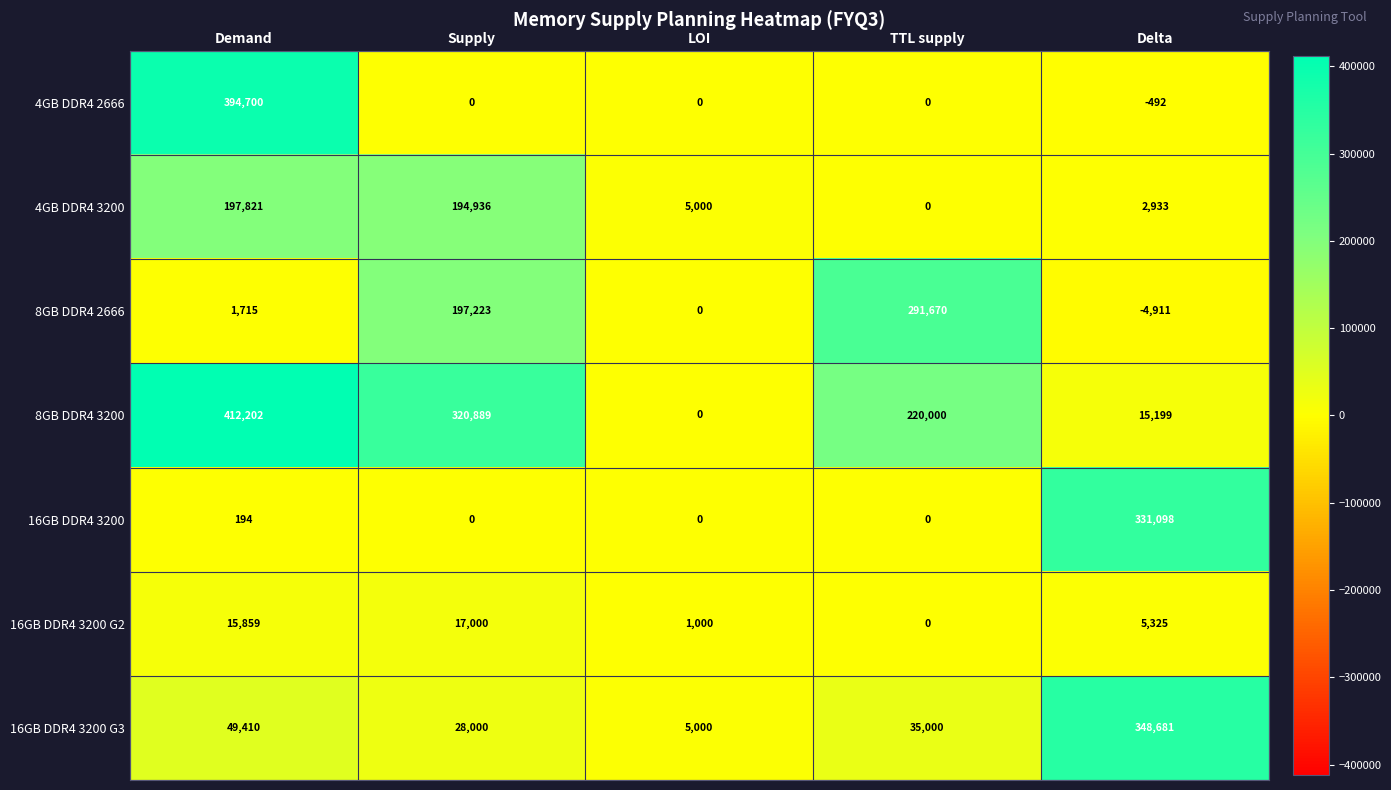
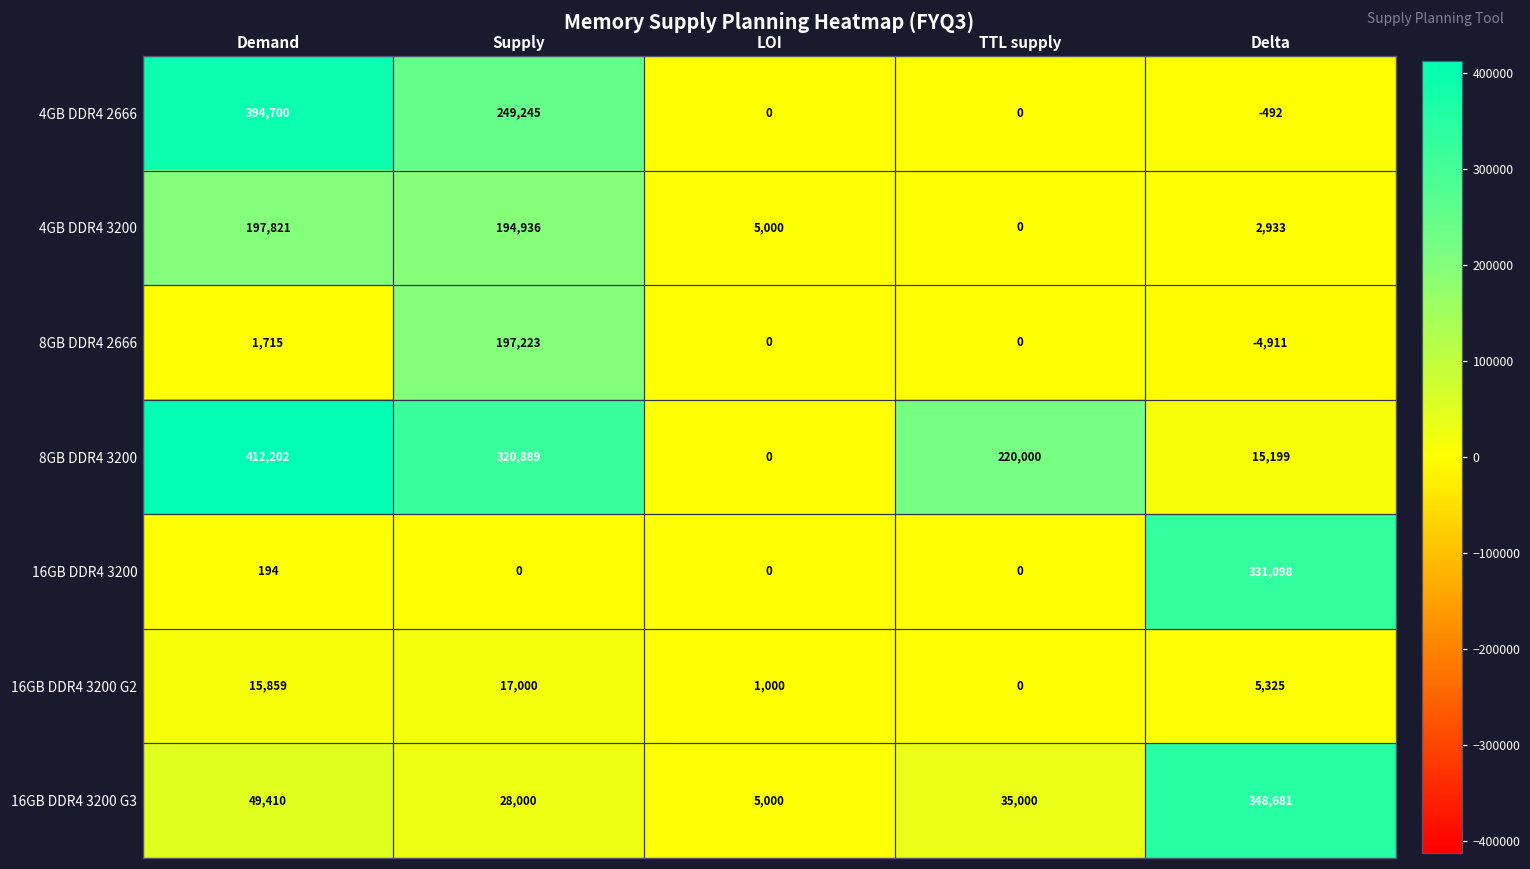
4GB DDR4 2666, Supply: 0 -> 249,245
8GB DDR4 2666, TTL supply: 291,670 -> 0
